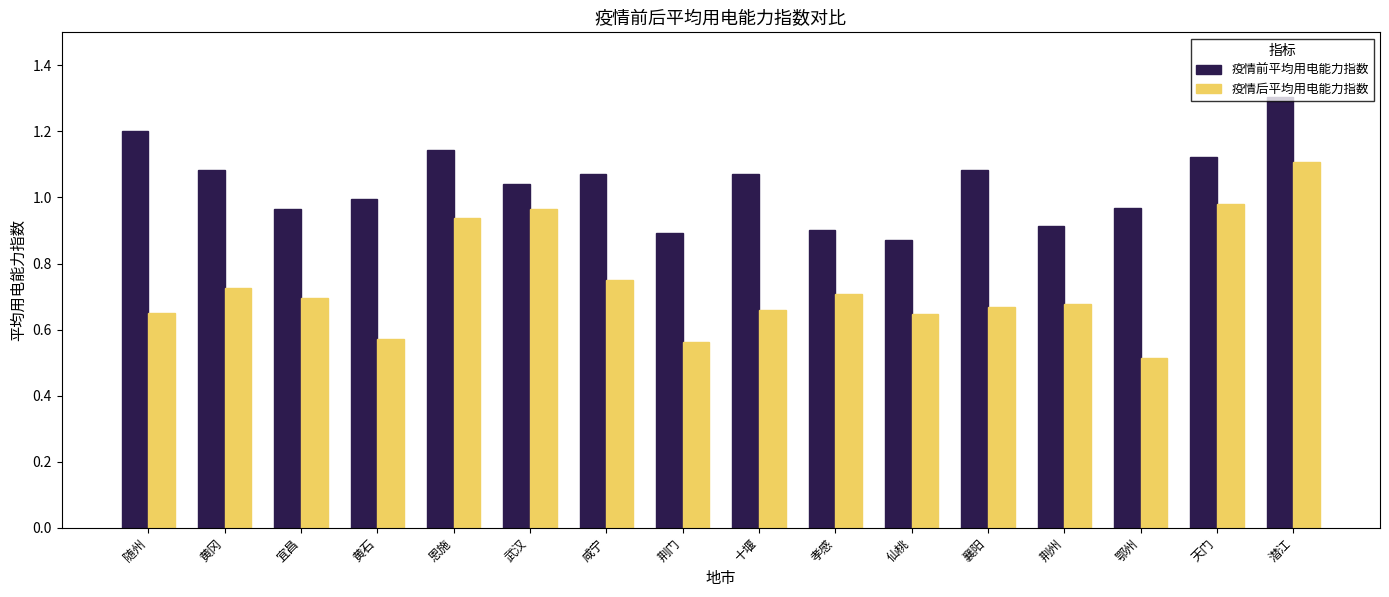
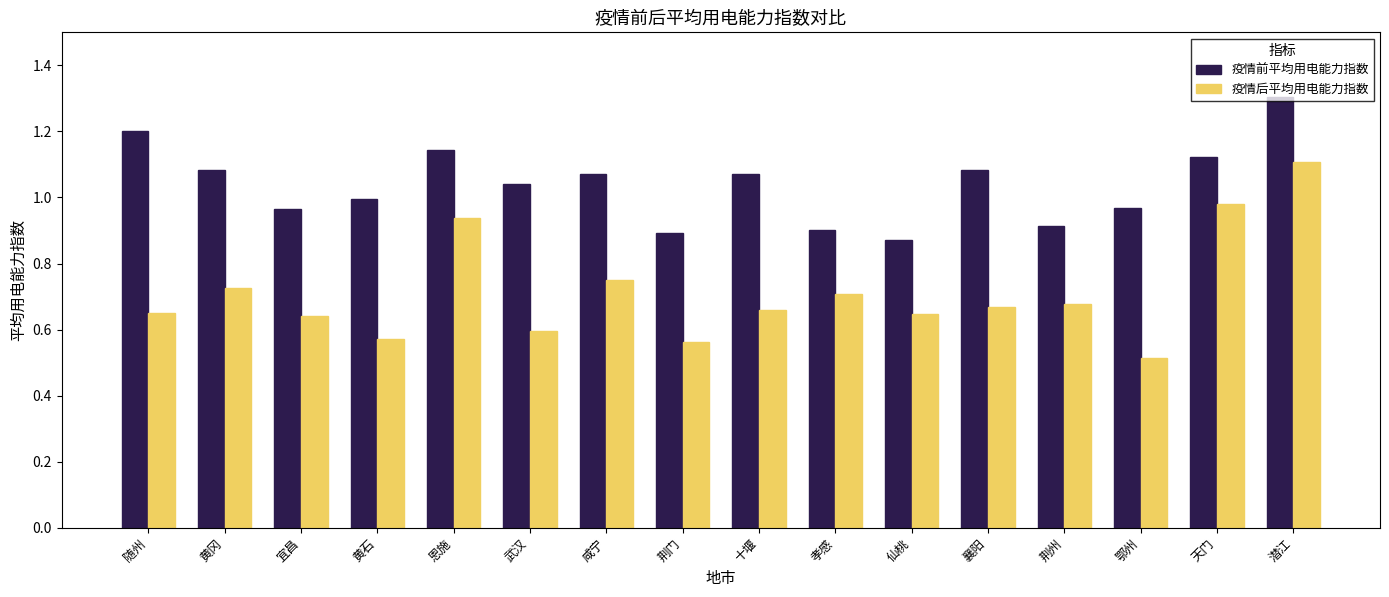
疫情后平均用电能力指数, 宜昌: 0.70 -> 0.64
疫情后平均用电能力指数, 武汉: 0.96 -> 0.60
